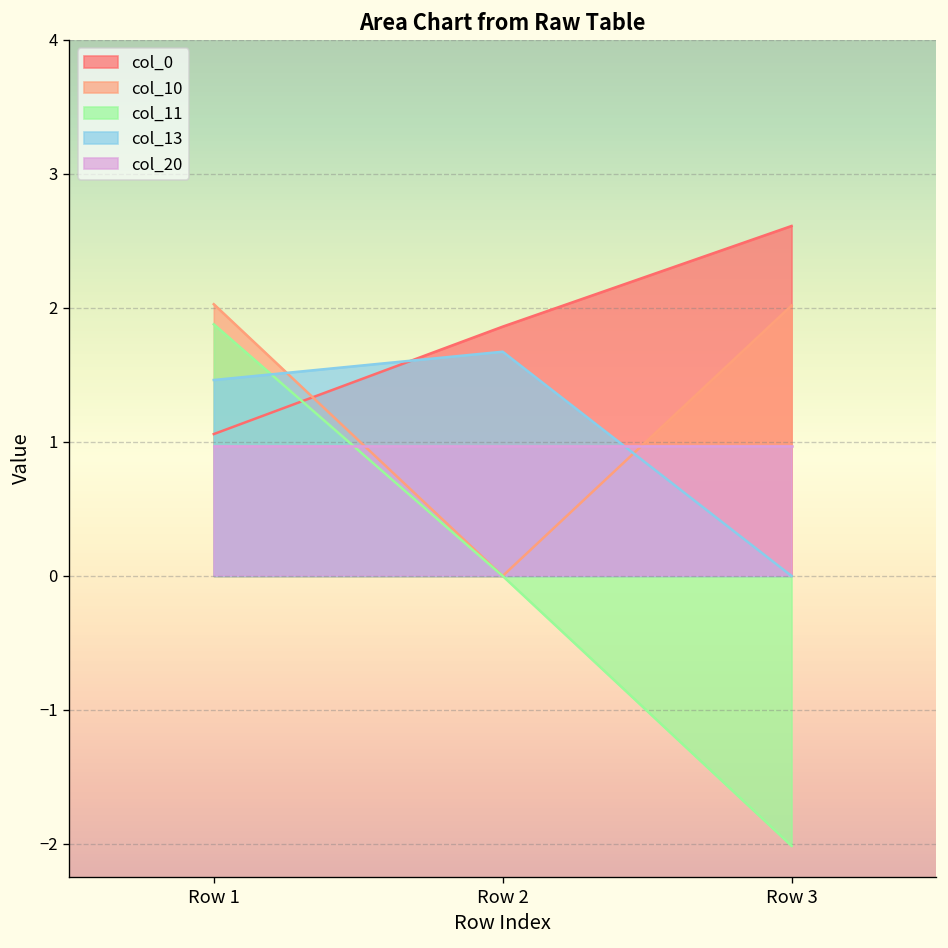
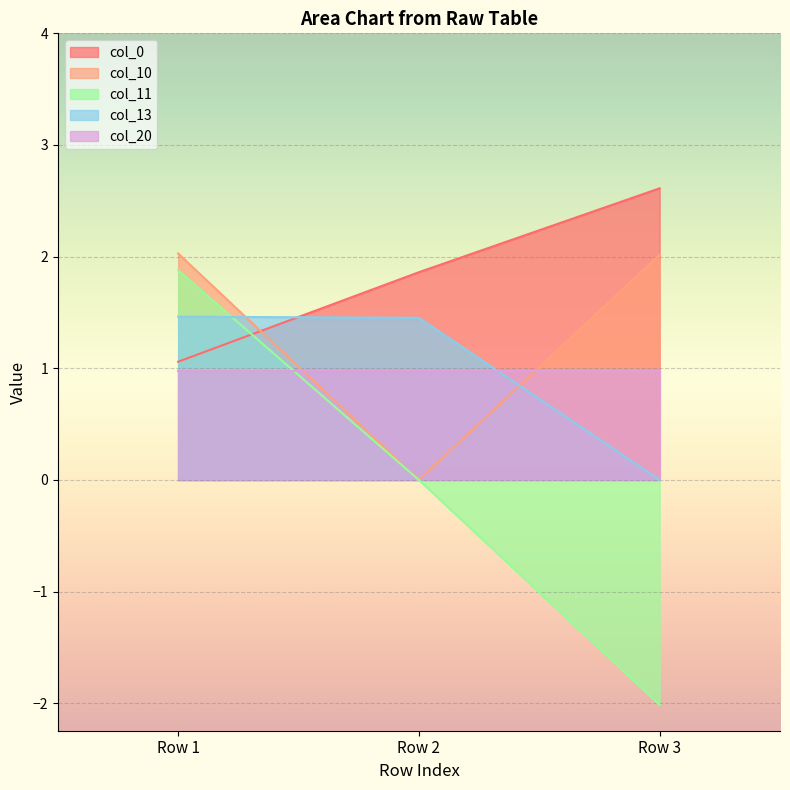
col_13, Row 2: 1.67 -> 1.45
